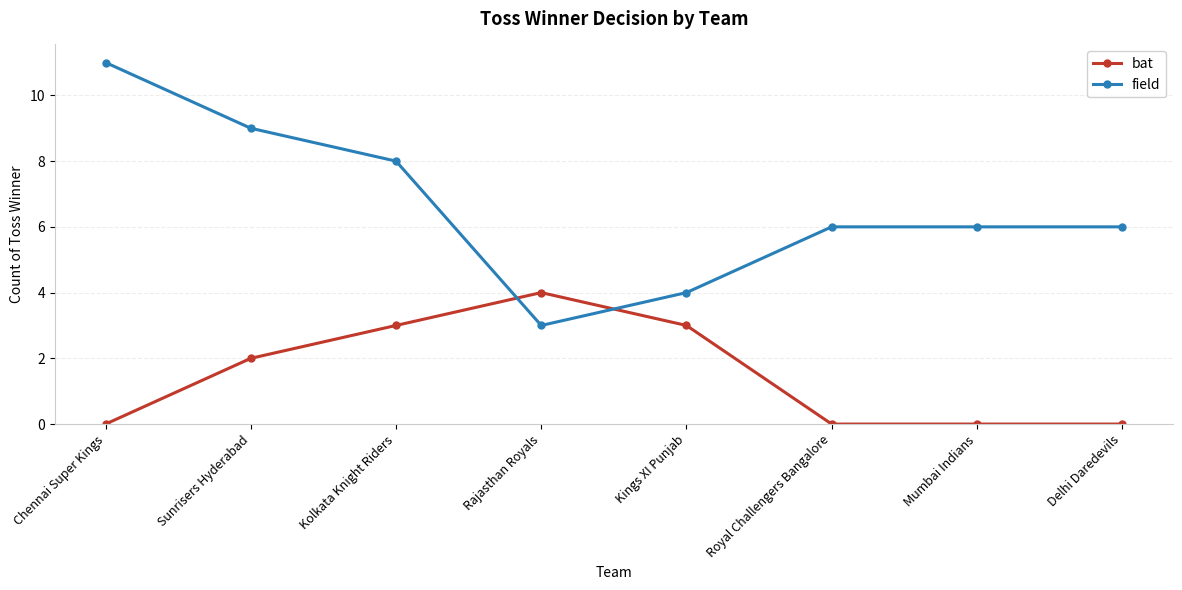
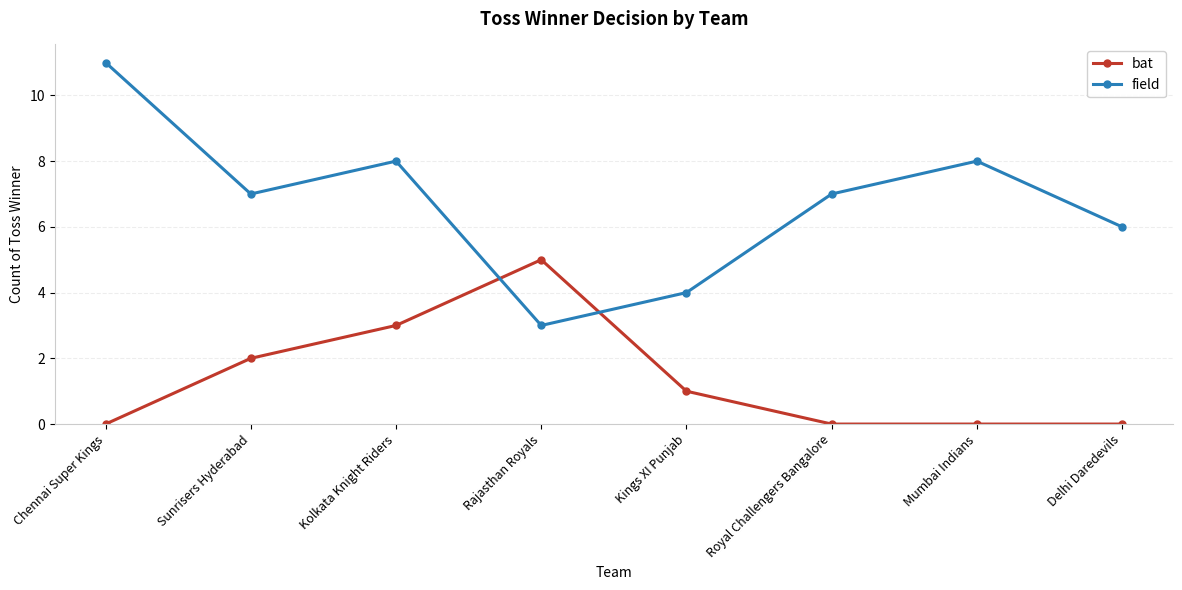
field, Sunrisers Hyderabad: 9 -> 7
bat, Rajasthan Royals: 4 -> 5
bat, Kings XI Punjab: 3 -> 1
field, Royal Challengers Bangalore: 6 -> 7
field, Mumbai Indians: 6 -> 8
